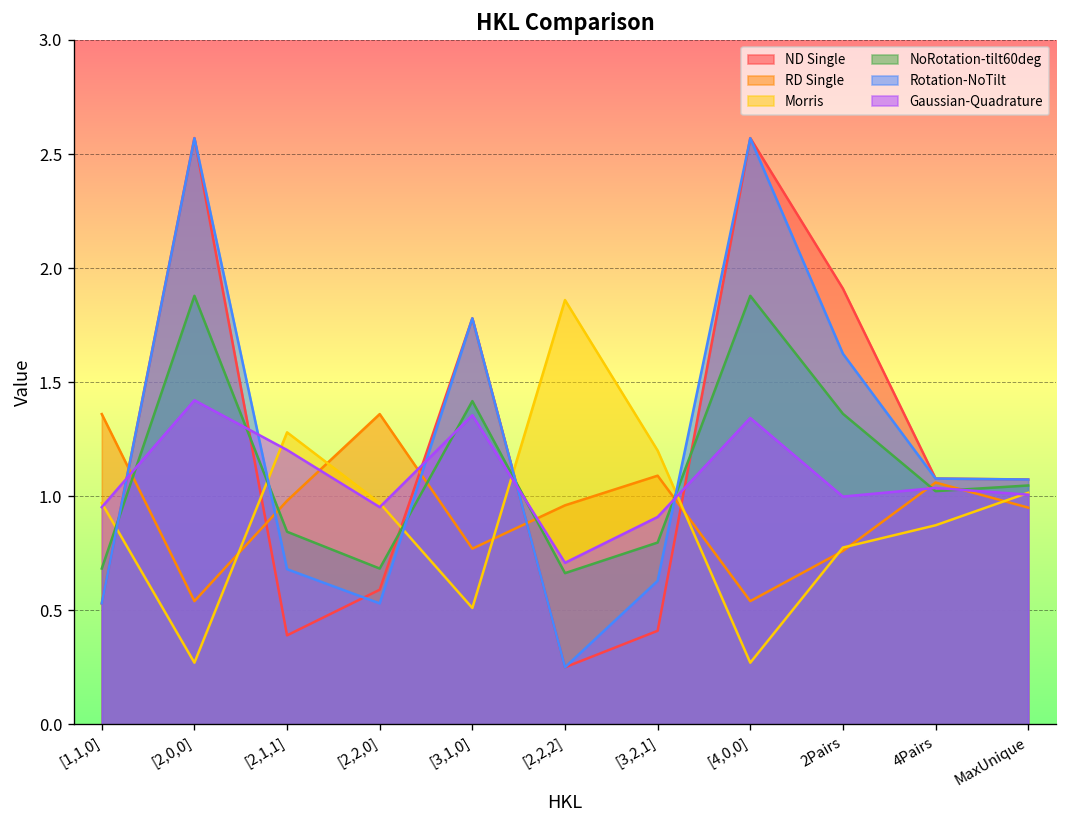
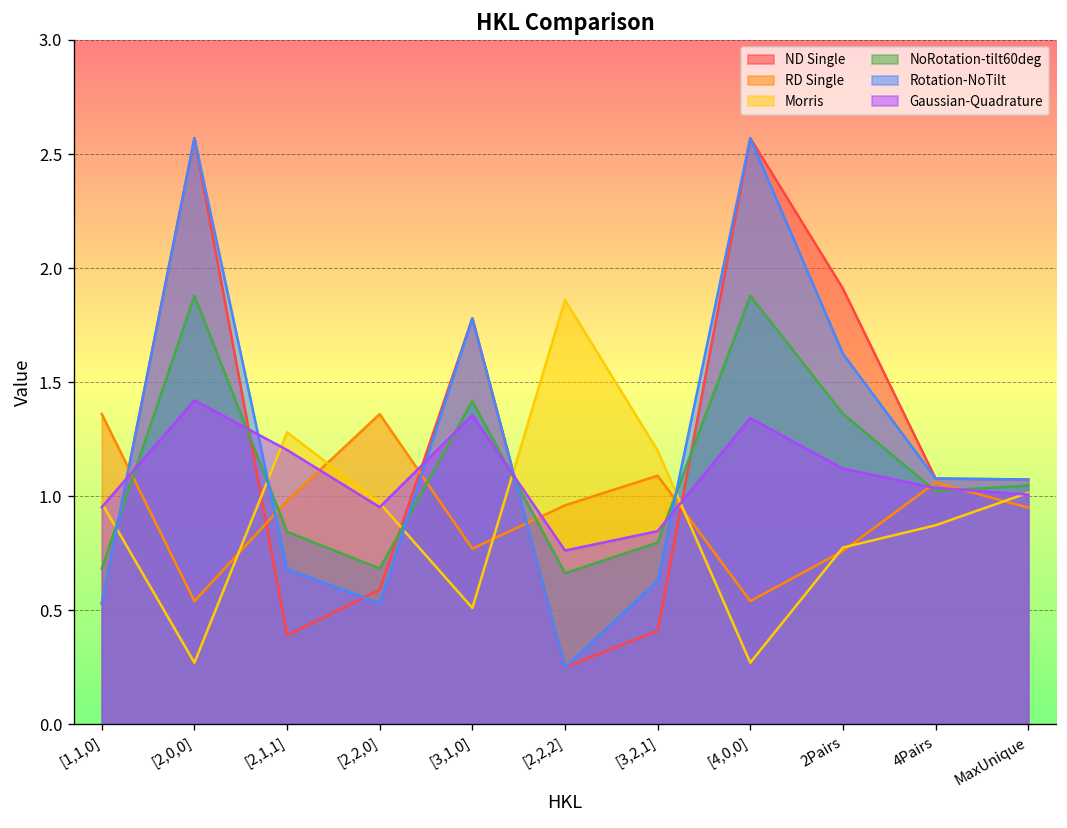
Gaussian-Quadrature, [2,2,2]: 0.71 -> 0.76
Gaussian-Quadrature, [3,2,1]: 0.91 -> 0.85
Gaussian-Quadrature, 2Pairs: 1.00 -> 1.12
